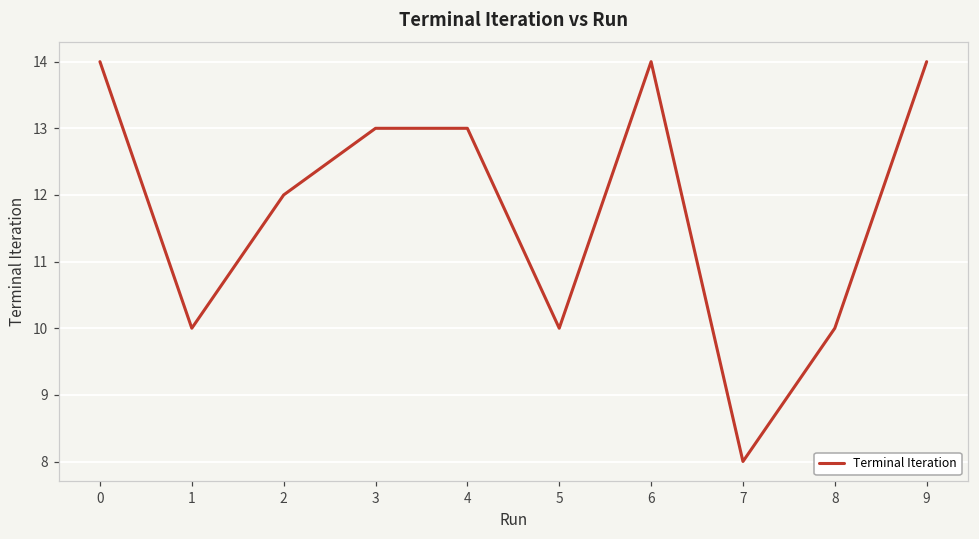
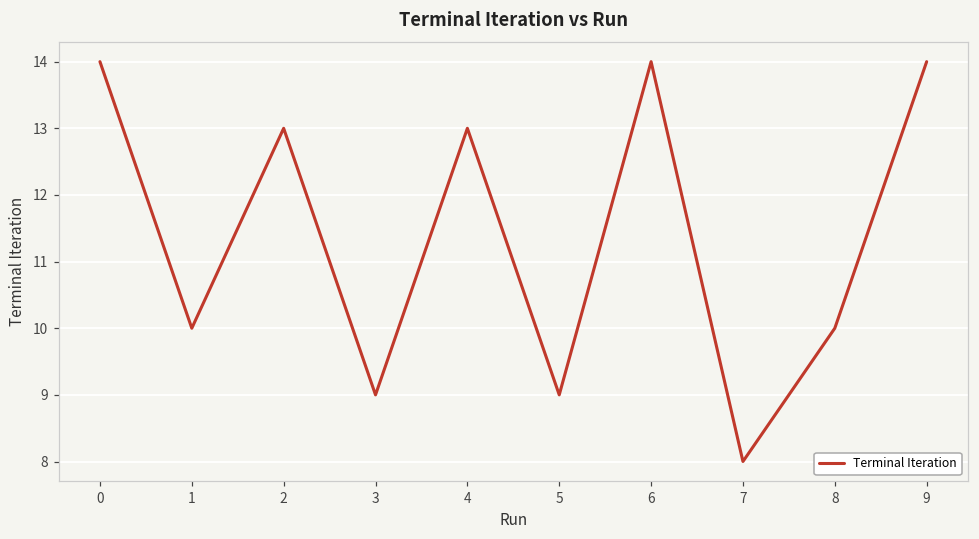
2: 12 -> 13
3: 13 -> 9
5: 10 -> 9
